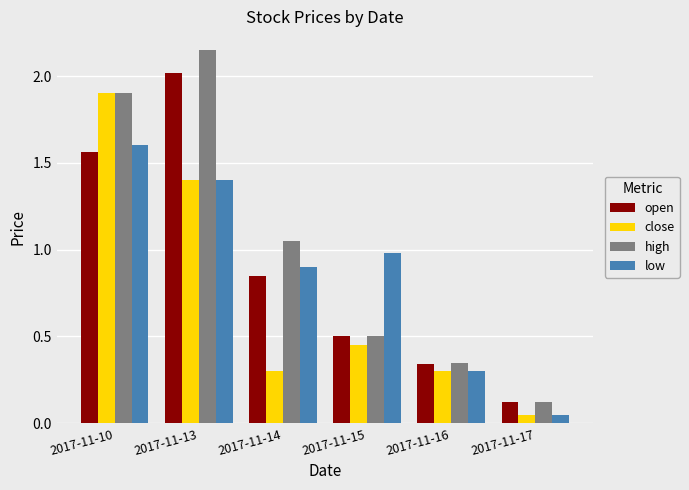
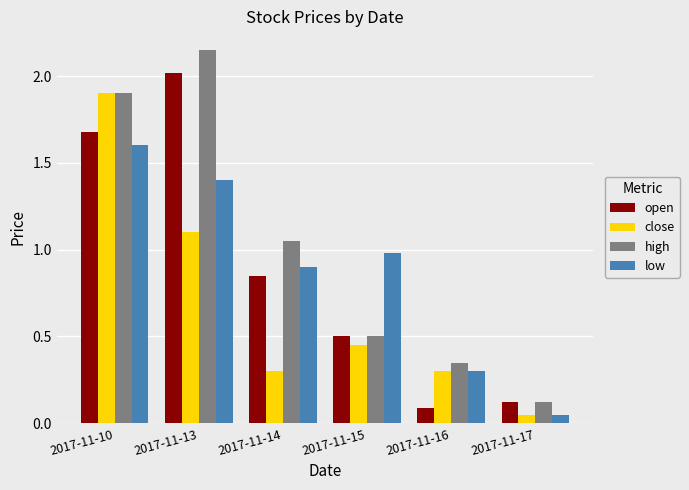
open, 2017-11-10: 1.56 -> 1.68
close, 2017-11-13: 1.4 -> 1.1
open, 2017-11-16: 0.34 -> 0.09
